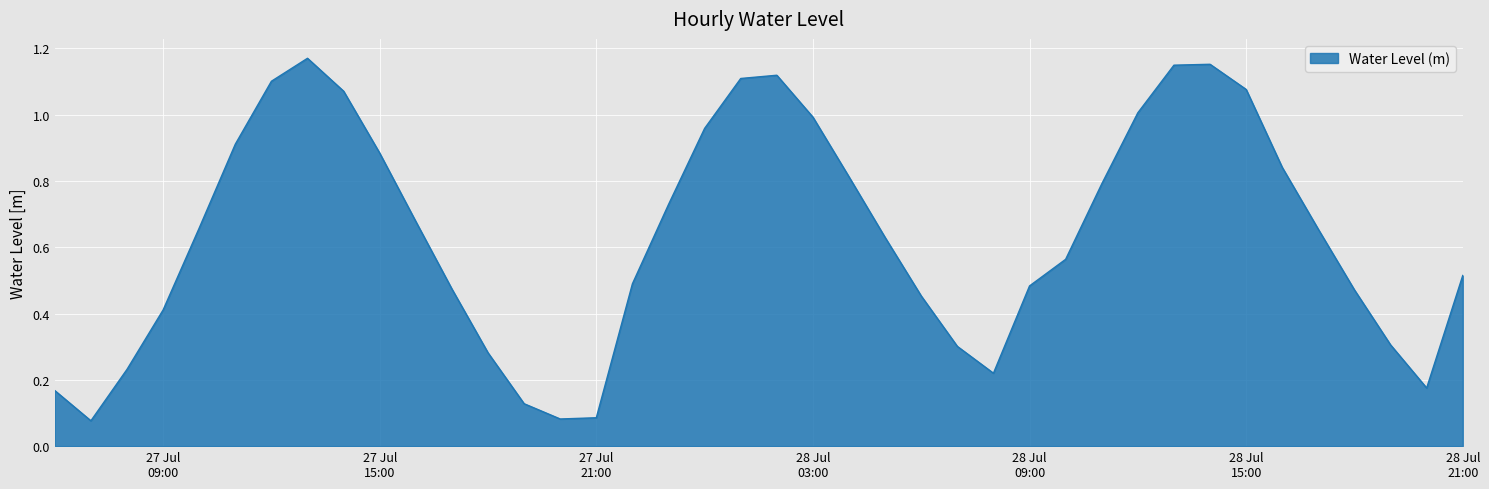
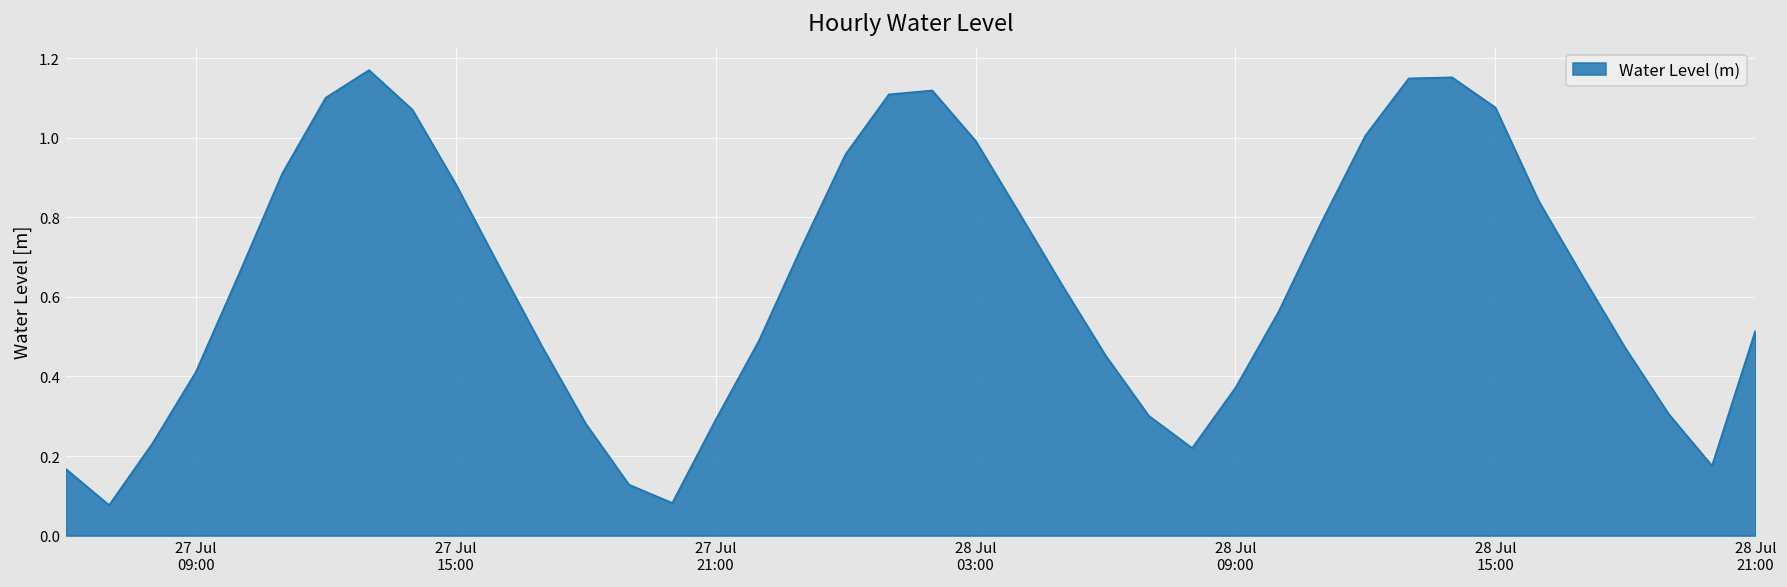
27 Jul 21:00: 0.09 -> 0.29
28 Jul 09:00: 0.48 -> 0.37
